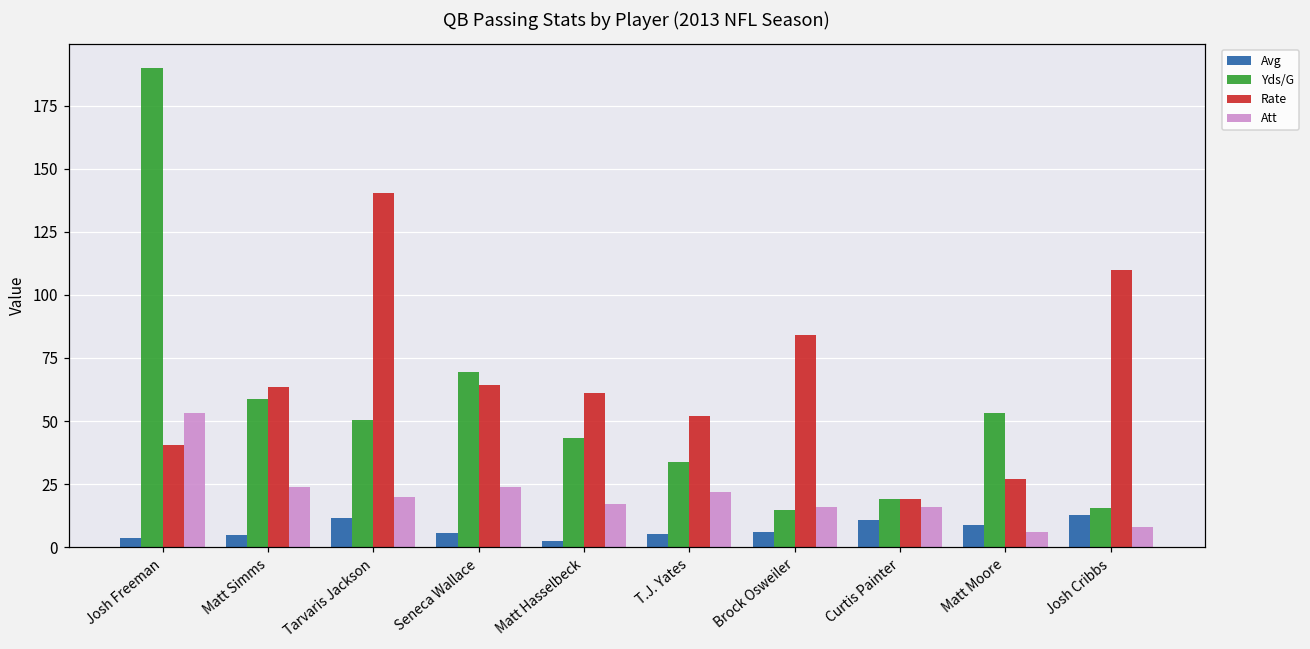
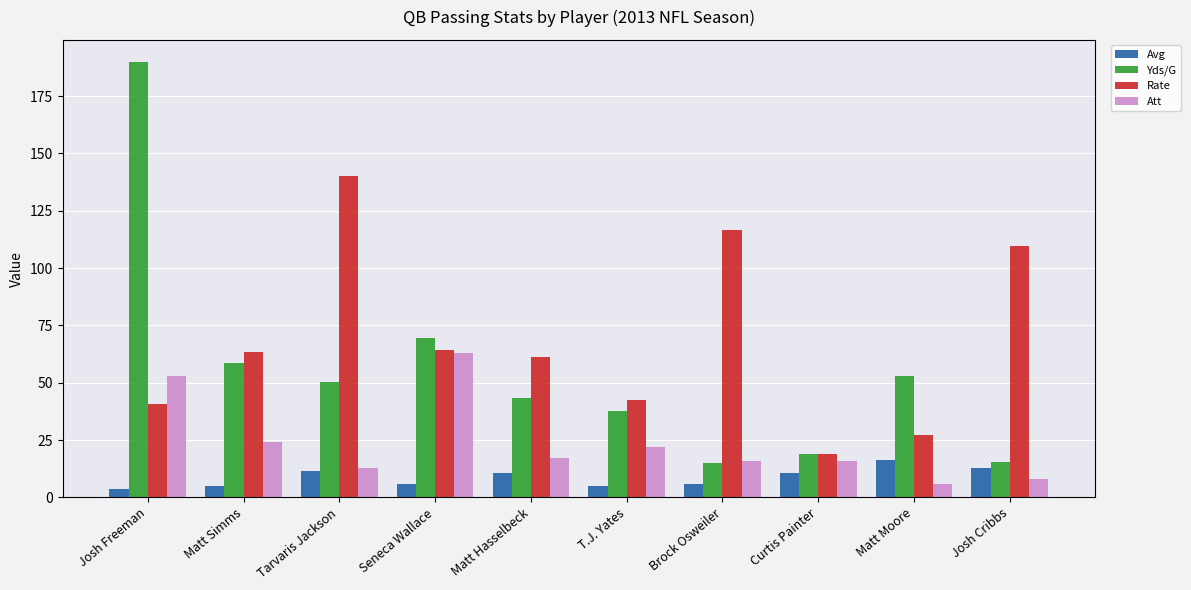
Att, Tarvaris Jackson: 20 -> 13
Att, Seneca Wallace: 24 -> 63
Avg, Matt Hasselbeck: 2 -> 11
Yds/G, T.J. Yates: 34 -> 38
Rate, T.J. Yates: 52 -> 42
Rate, Brock Osweiler: 84 -> 117
Avg, Matt Moore: 9 -> 16
